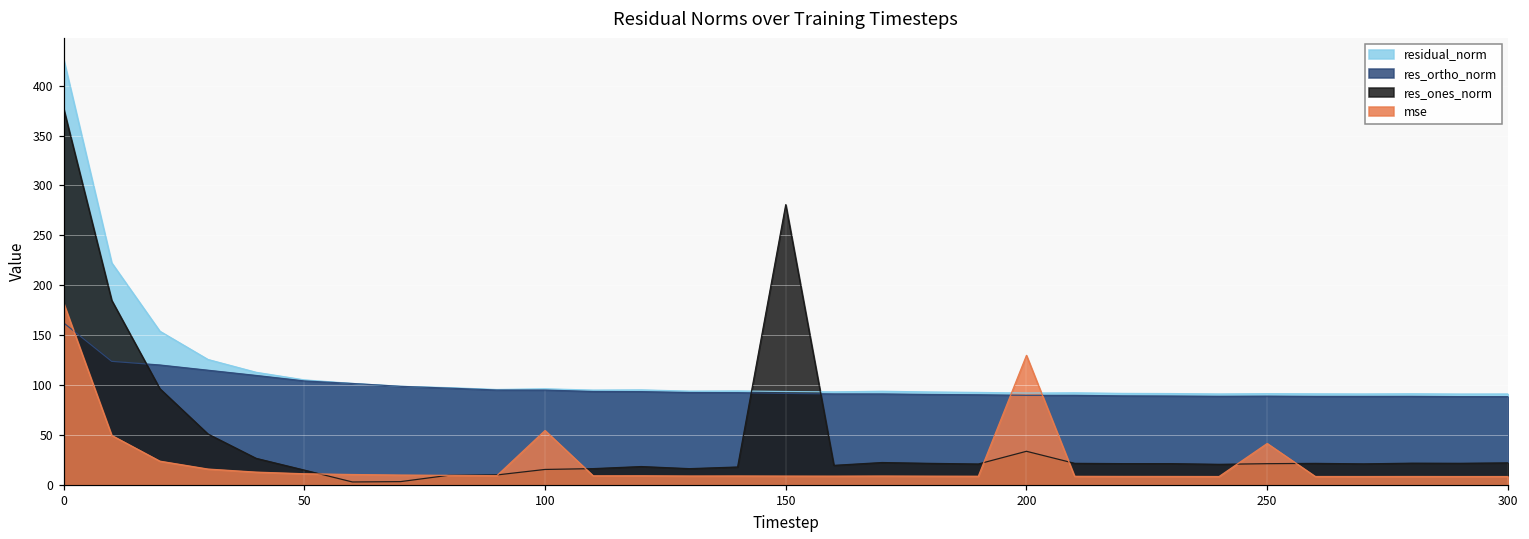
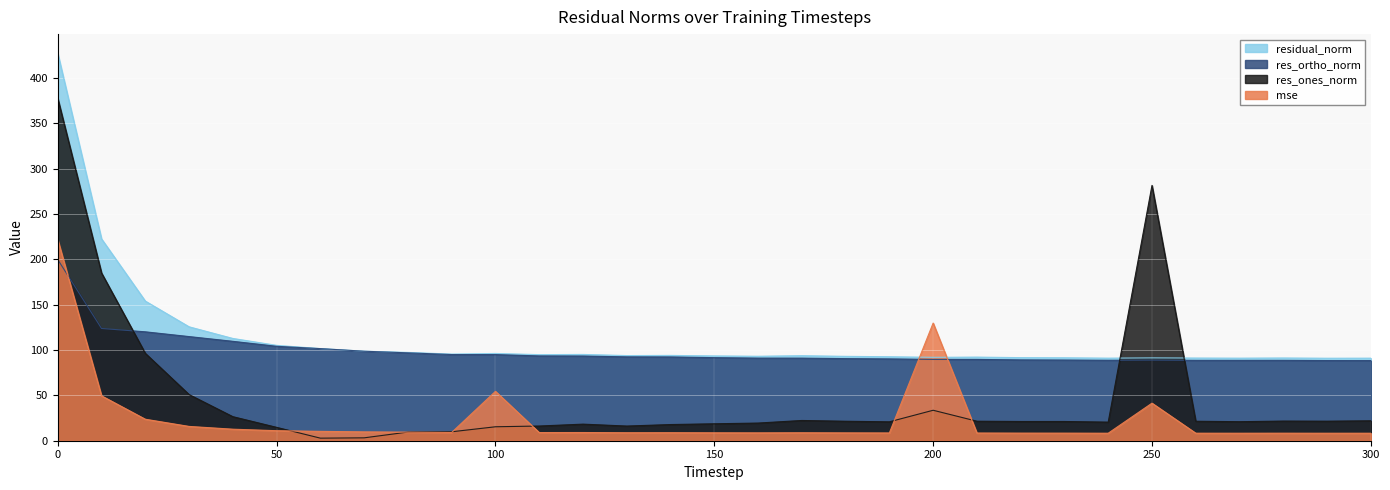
res_ortho_norm, 0: 160 -> 200
mse, 0: 180 -> 220
res_ones_norm, 150: 280 -> 20
res_ones_norm, 250: 20 -> 280
